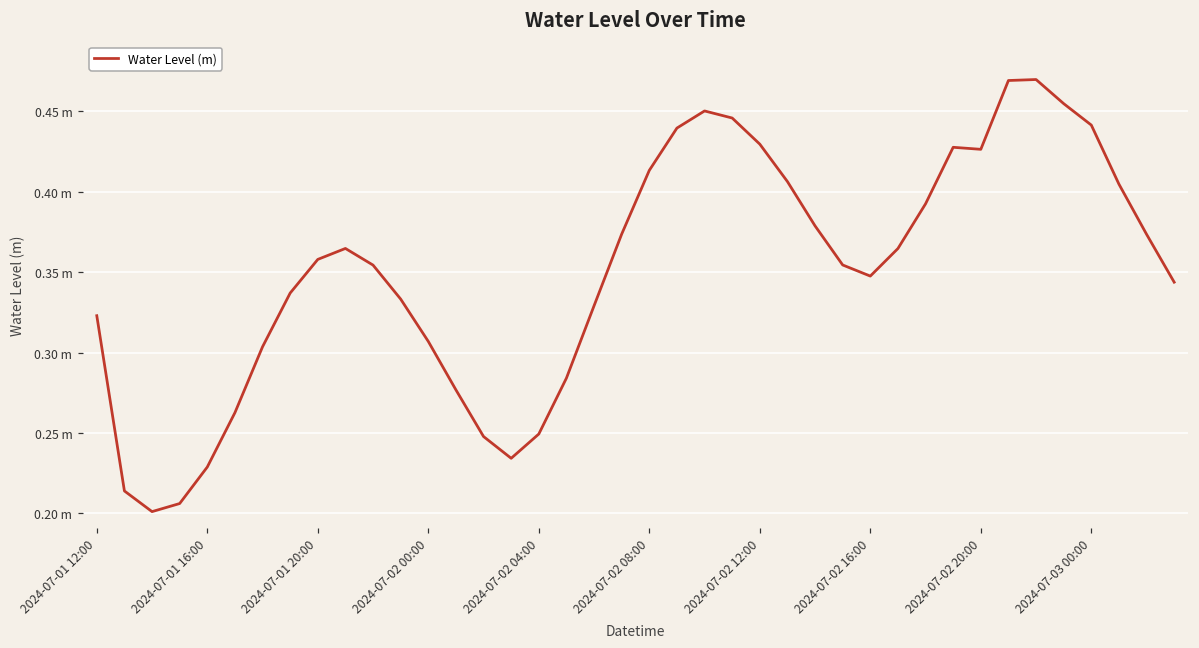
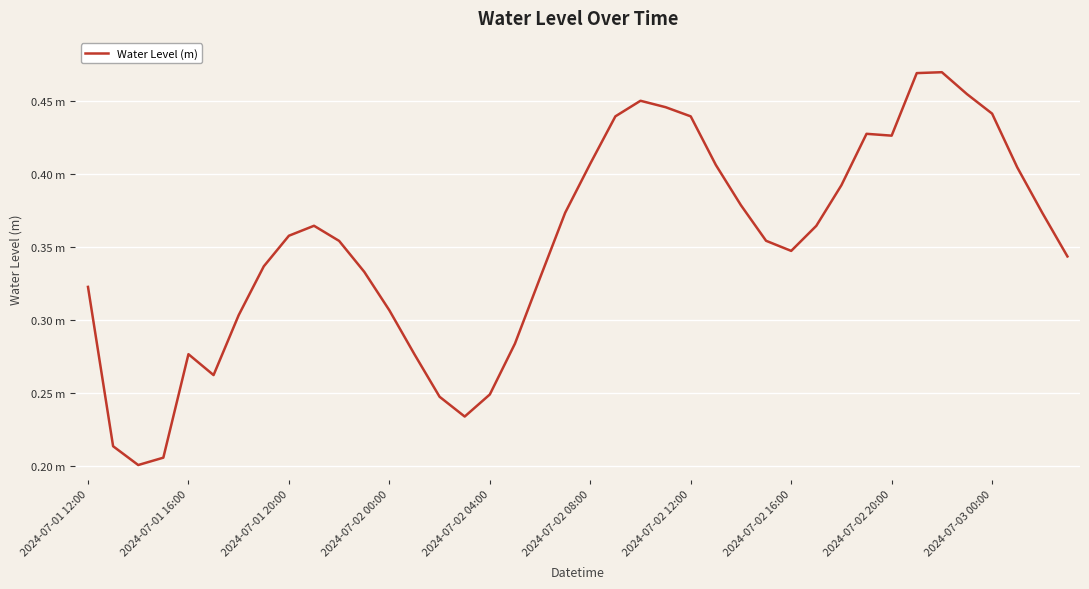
2024-07-01 16:00: 0.229 m -> 0.277 m
2024-07-02 08:00: 0.413 m -> 0.407 m
2024-07-02 12:00: 0.430 m -> 0.440 m
